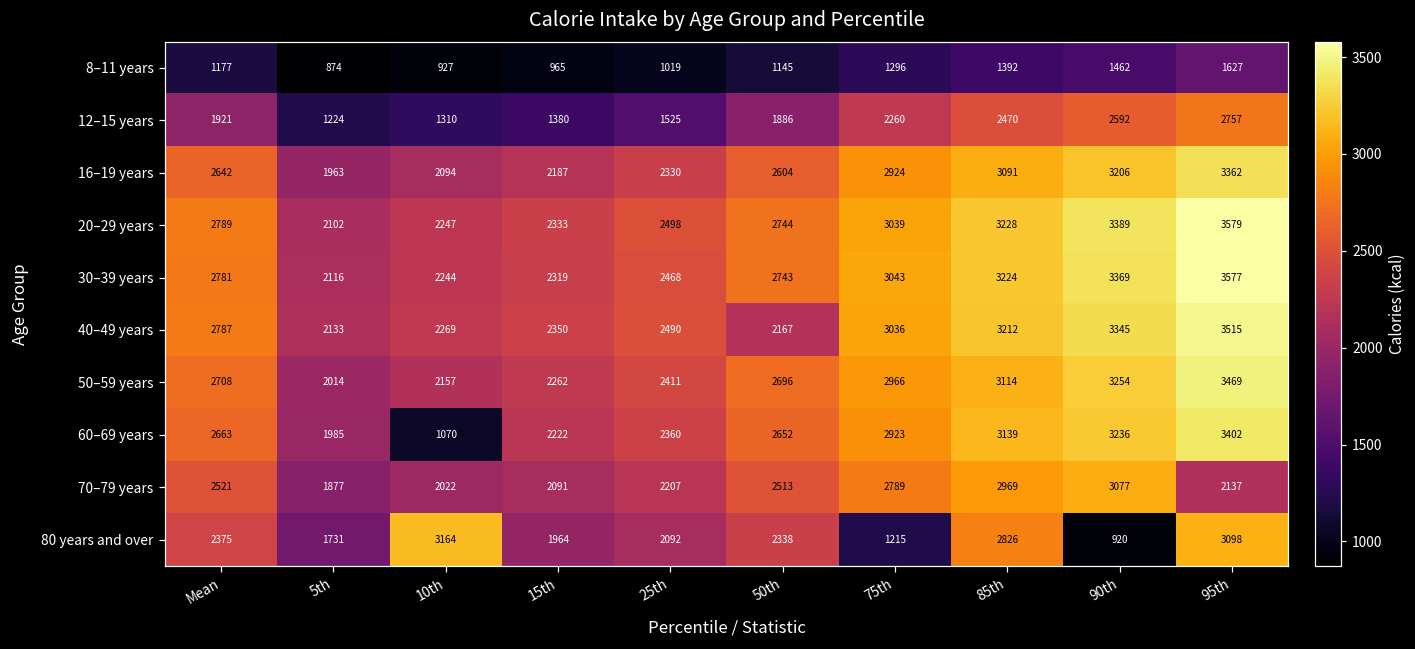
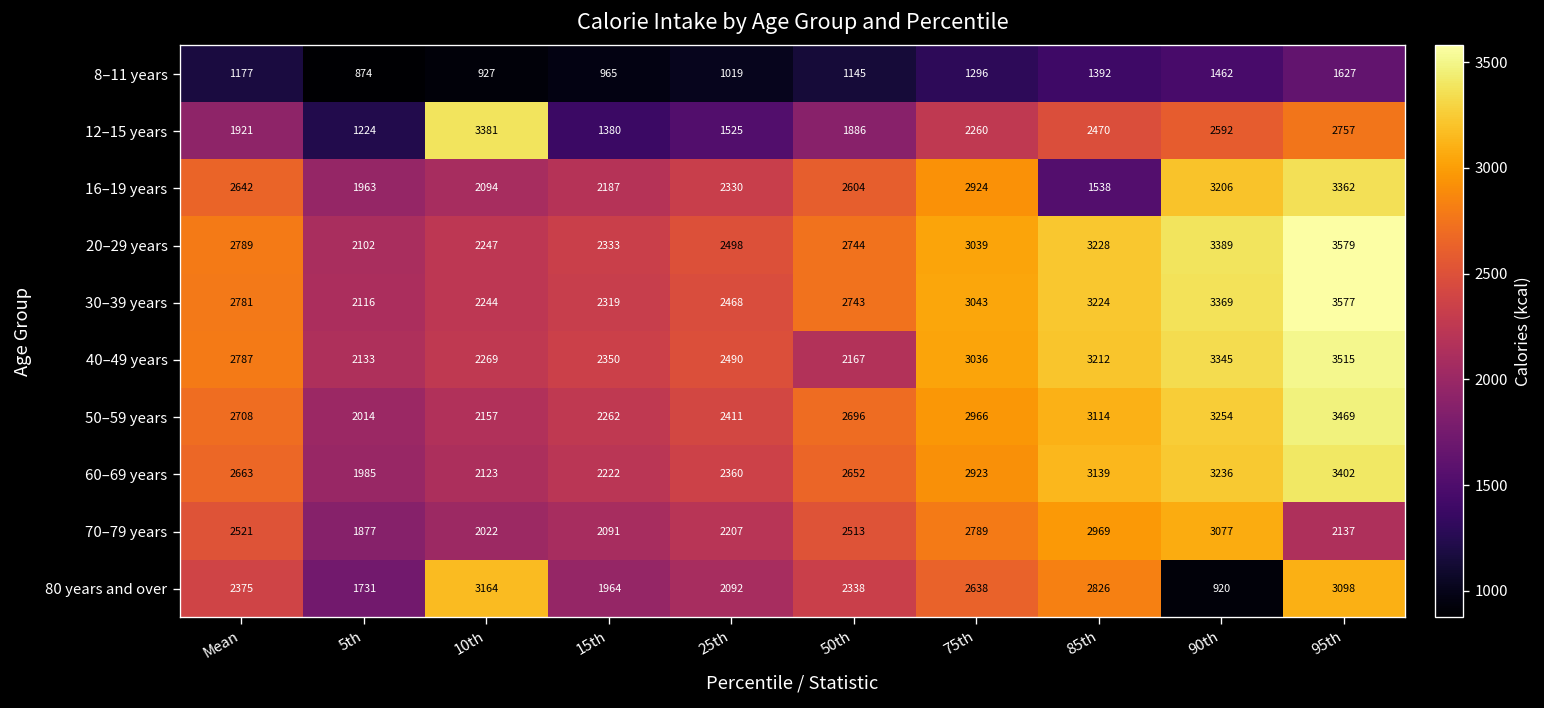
12–15 years, 10th: 1310 -> 3381
16–19 years, 85th: 3091 -> 1538
60–69 years, 10th: 1070 -> 2123
80 years and over, 75th: 1215 -> 2638
